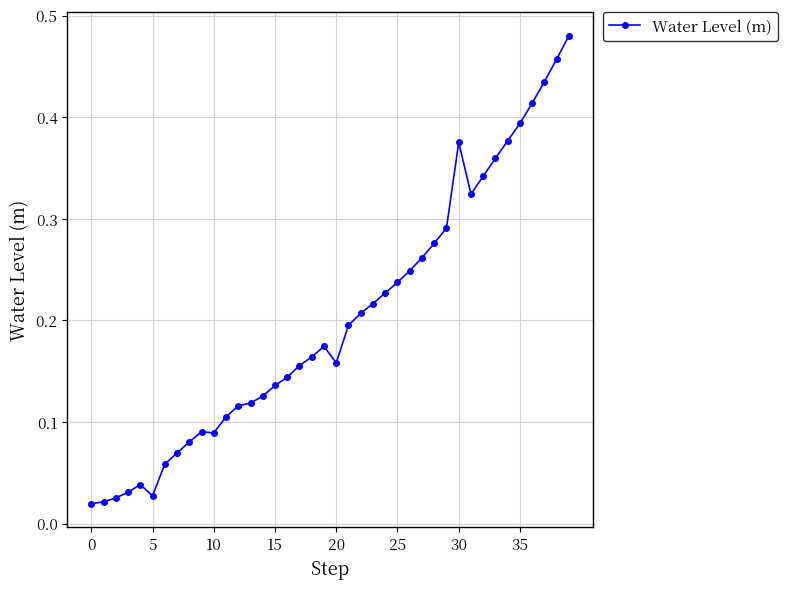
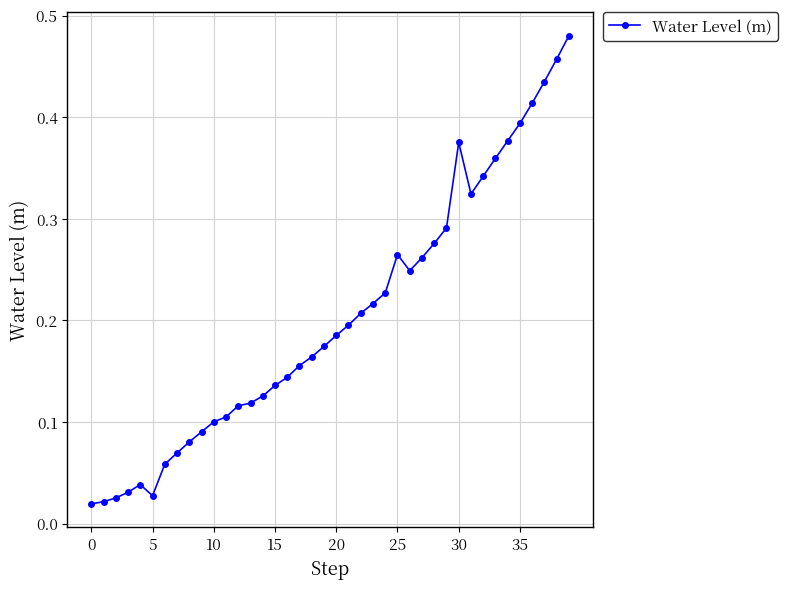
10: 0.089 -> 0.100
20: 0.158 -> 0.185
25: 0.237 -> 0.265
